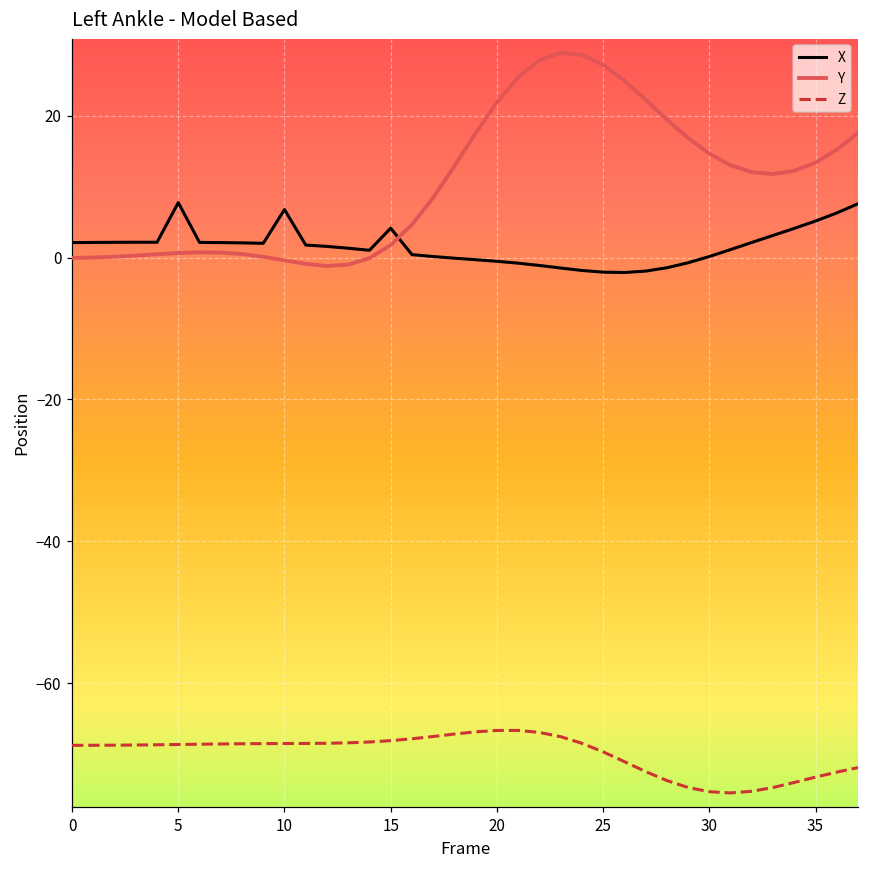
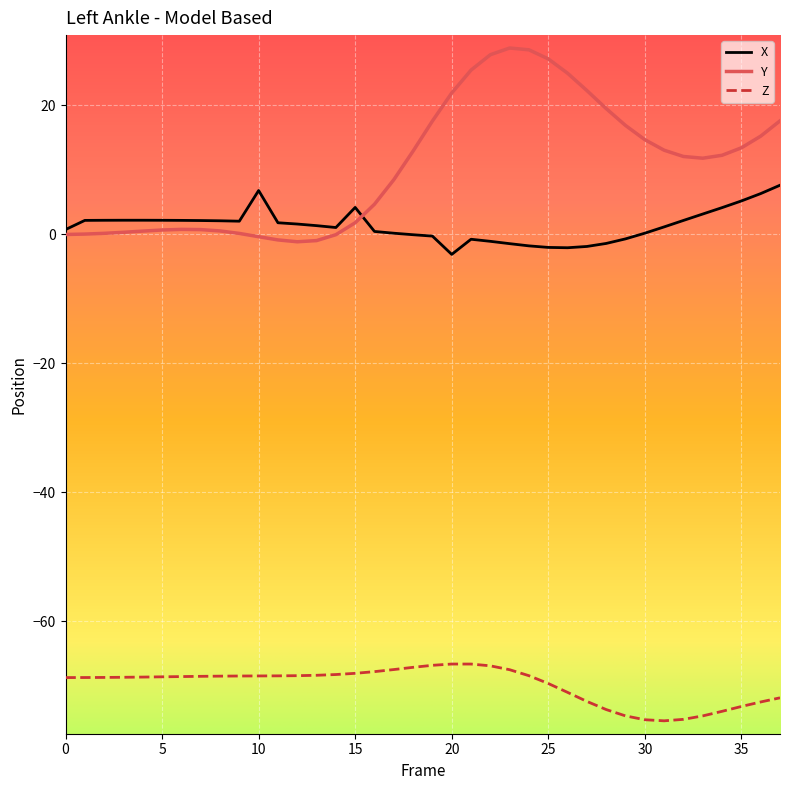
X, 0: 2 -> 1
X, 5: 8 -> 2
X, 20: -1 -> -3
